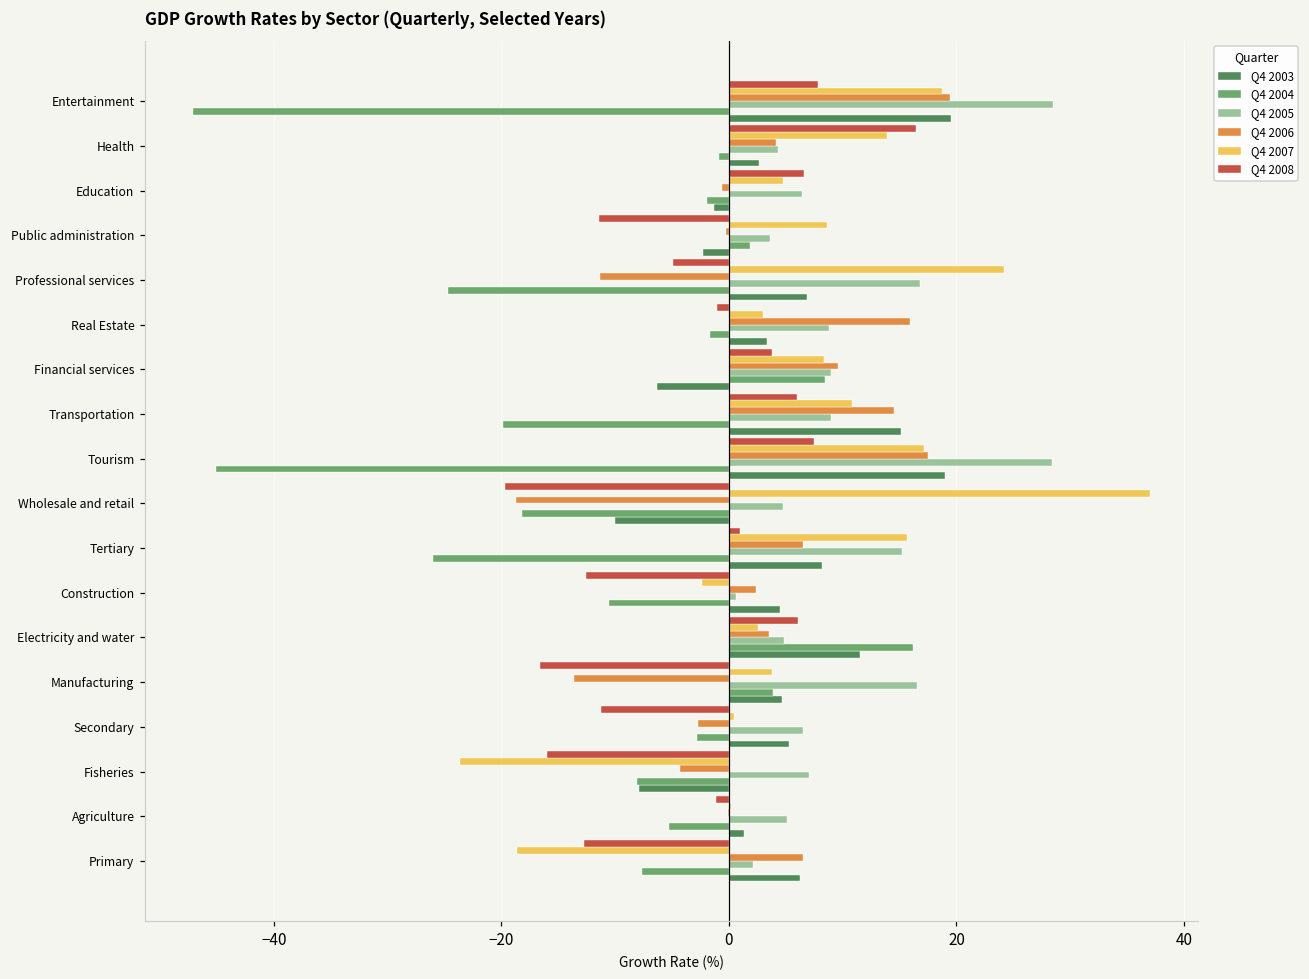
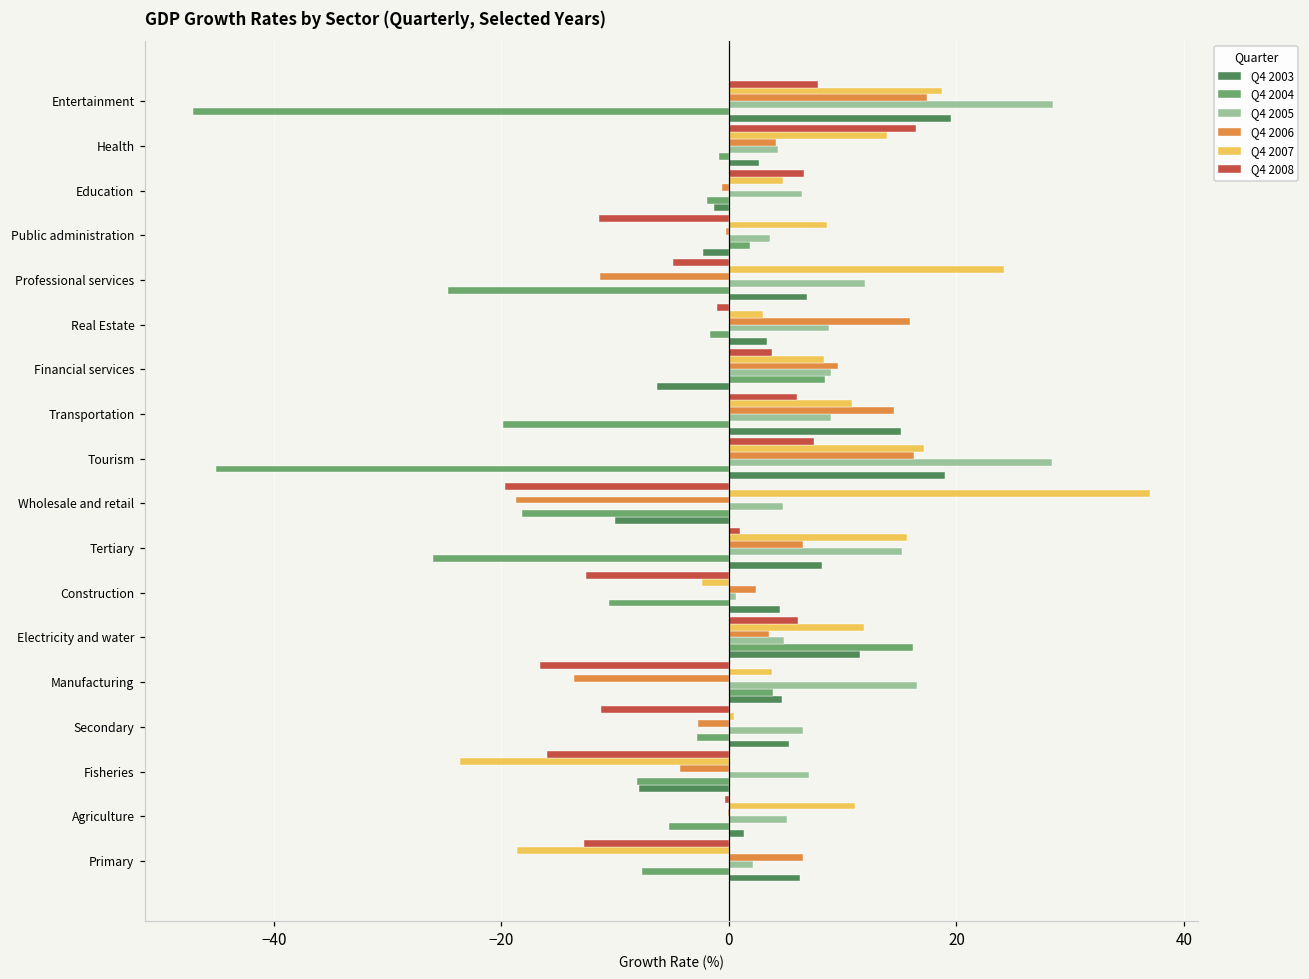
Q4 2006, Entertainment: 19.5 -> 17.4
Q4 2005, Professional services: 16.8 -> 11.9
Q4 2006, Tourism: 17.5 -> 16.3
Q4 2007, Electricity and water: 2.6 -> 11.9
Q4 2008, Agriculture: -1.2 -> -0.4
Q4 2007, Agriculture: 0.2 -> 11.1
